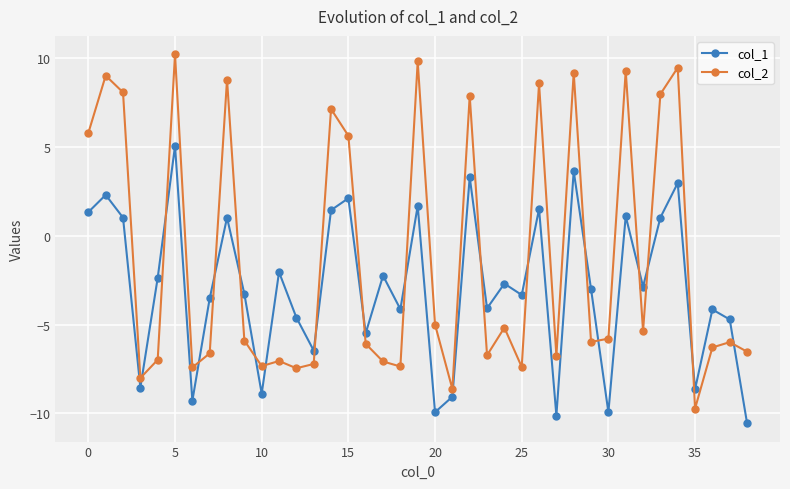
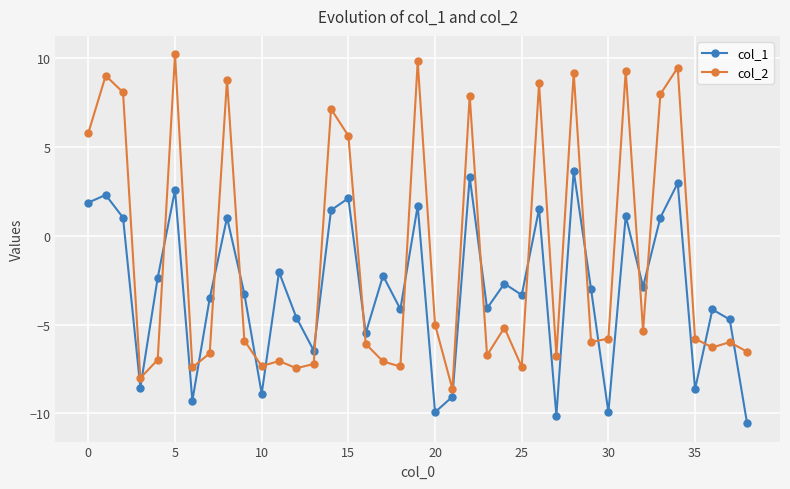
col_1, 0: 1.3 -> 1.9
col_1, 5: 5.1 -> 2.6
col_2, 35: -9.7 -> -5.8
